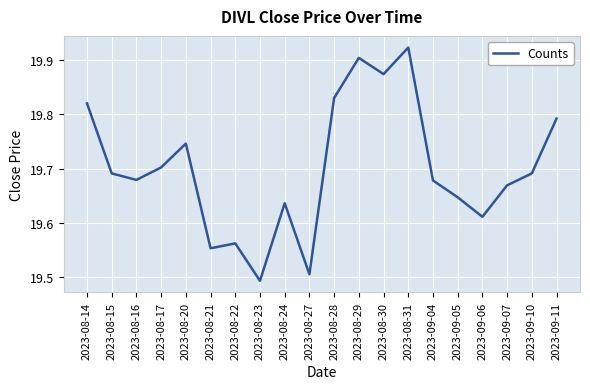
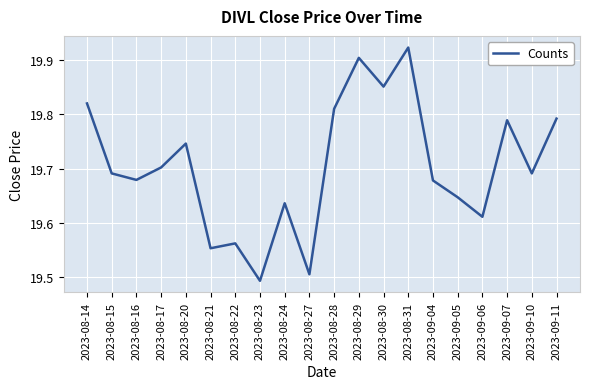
2023-08-28: 19.83 -> 19.81
2023-08-30: 19.87 -> 19.85
2023-09-07: 19.67 -> 19.79
